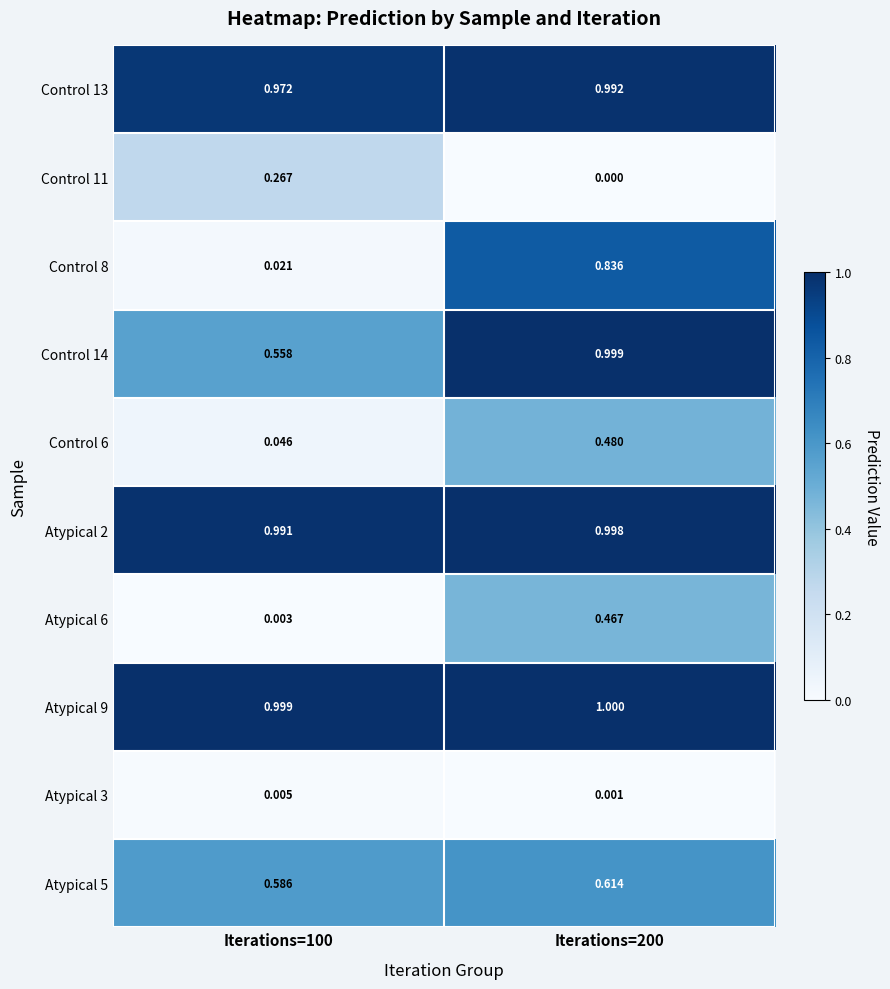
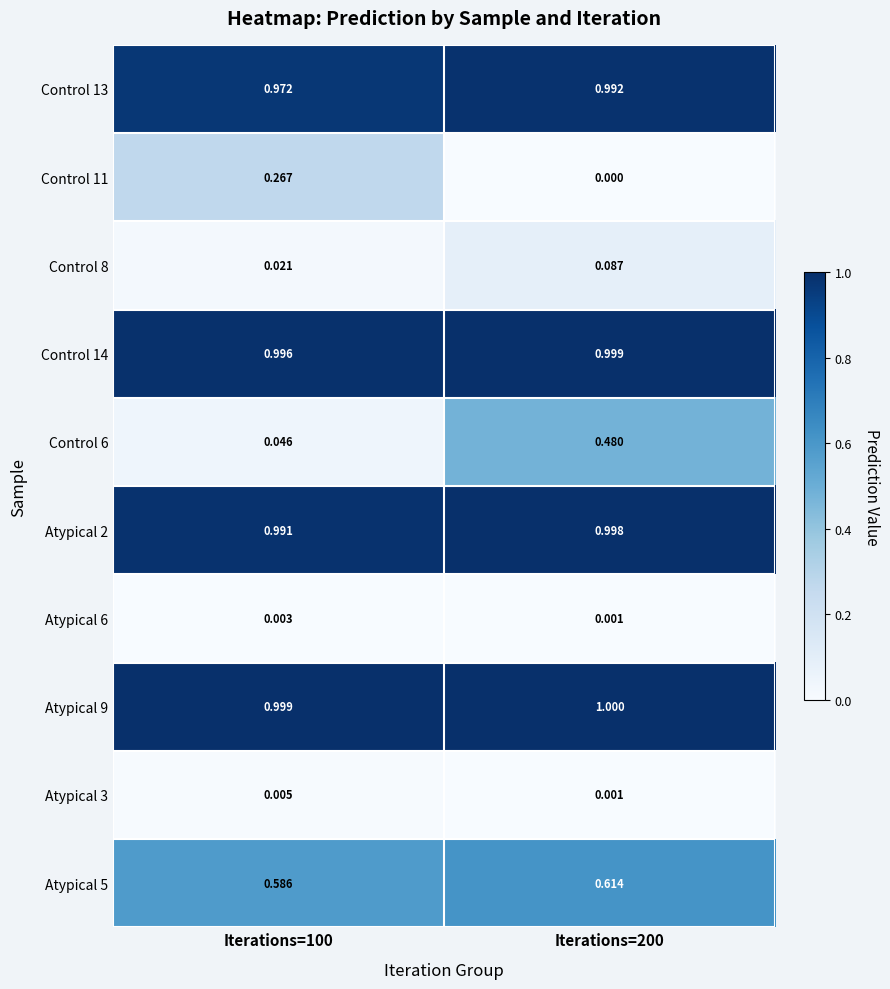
Control 8, Iterations=200: 0.836 -> 0.087
Control 14, Iterations=100: 0.558 -> 0.996
Atypical 6, Iterations=200: 0.467 -> 0.001
